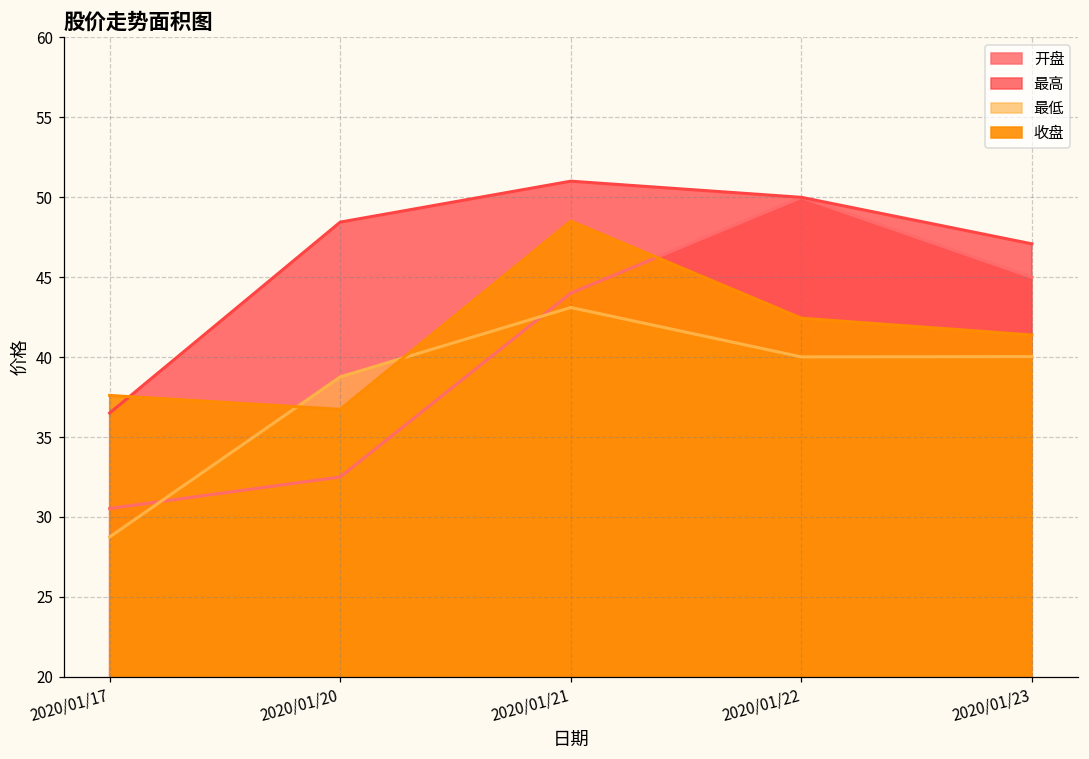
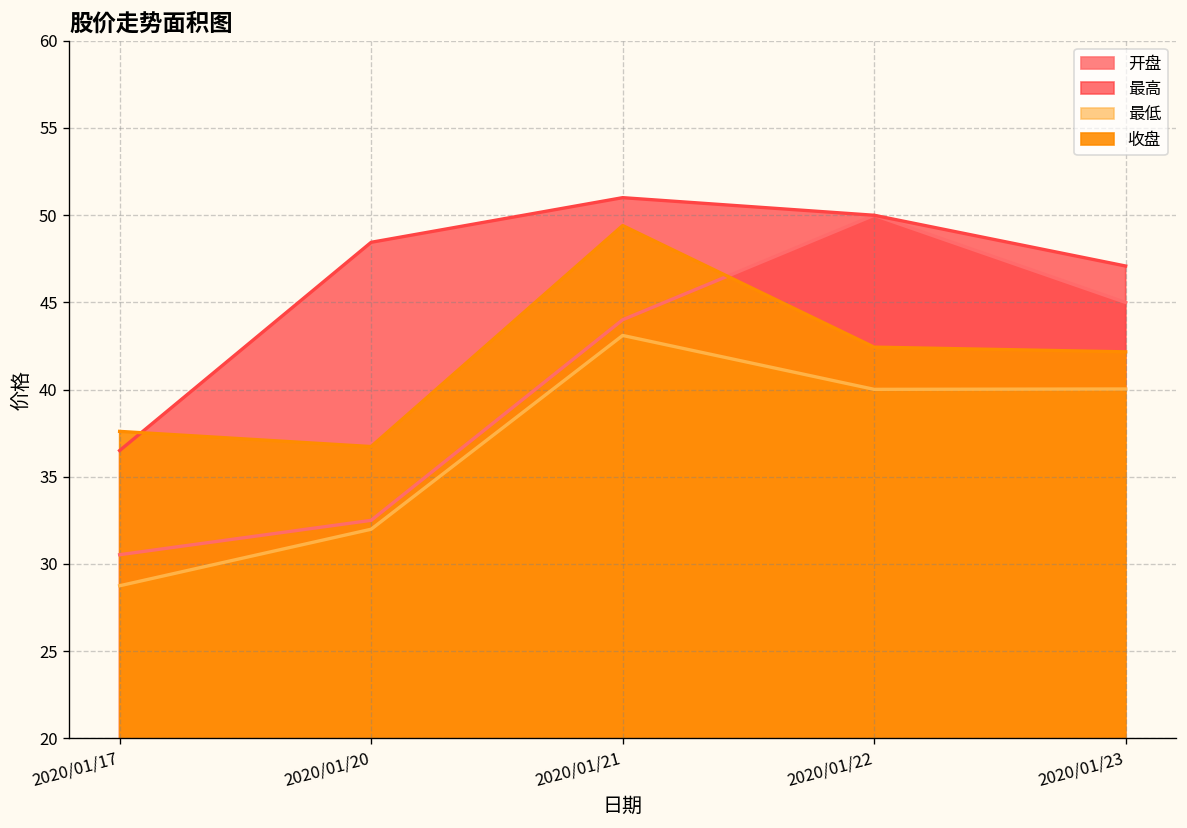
最低, 2020/01/20: 38.8 -> 32.0
收盘, 2020/01/21: 48.5 -> 49.4
收盘, 2020/01/23: 41.4 -> 42.2
